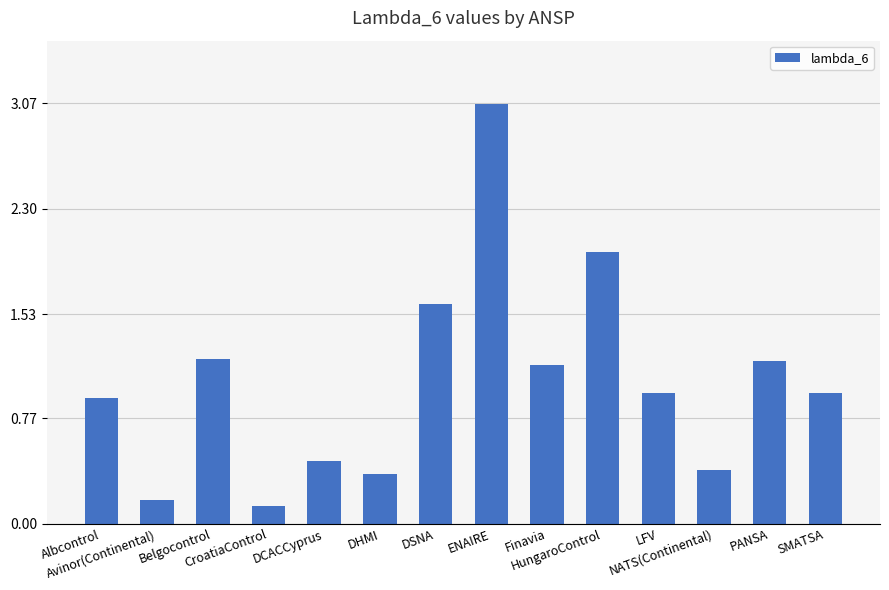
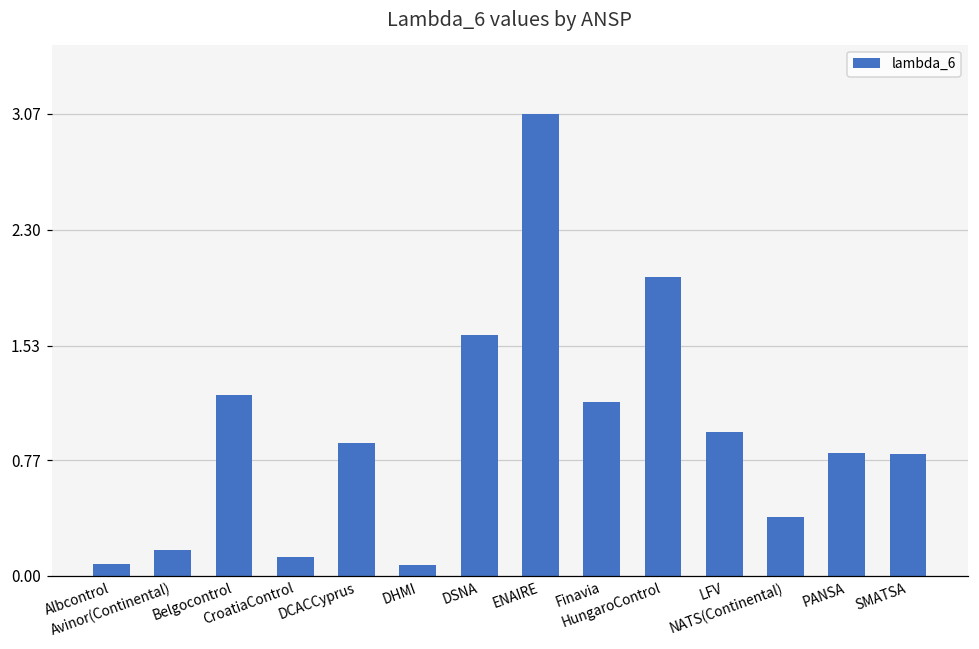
Albcontrol: 0.91 -> 0.08
DCACCyprus: 0.46 -> 0.88
DHMI: 0.36 -> 0.08
PANSA: 1.18 -> 0.82
SMATSA: 0.96 -> 0.81
